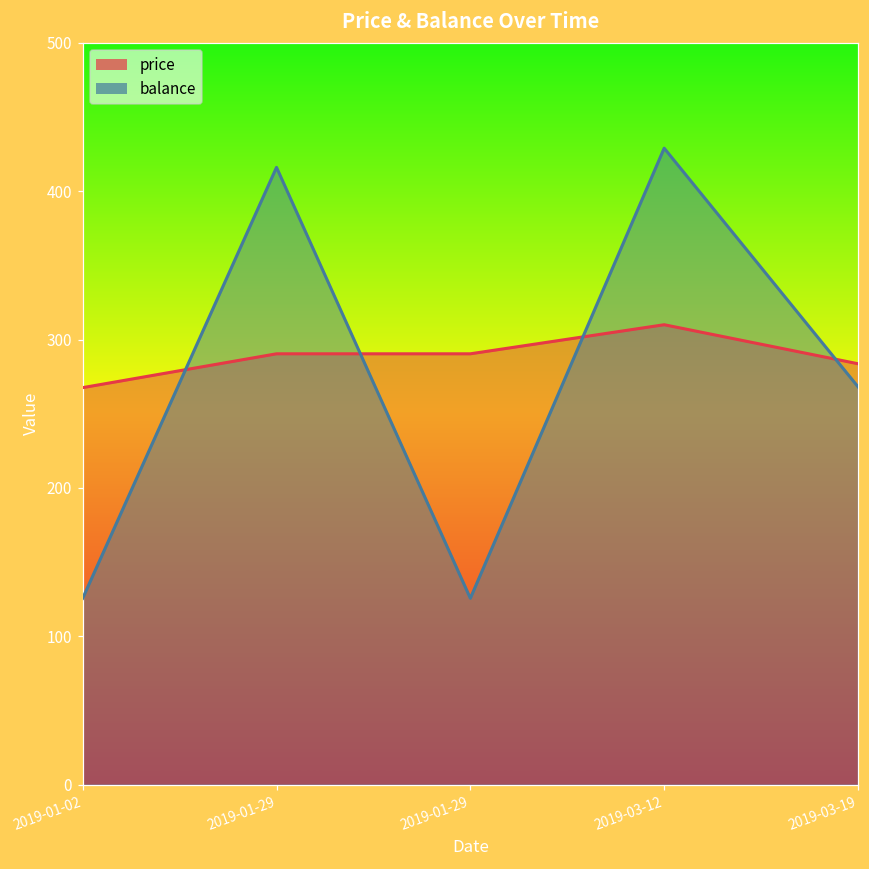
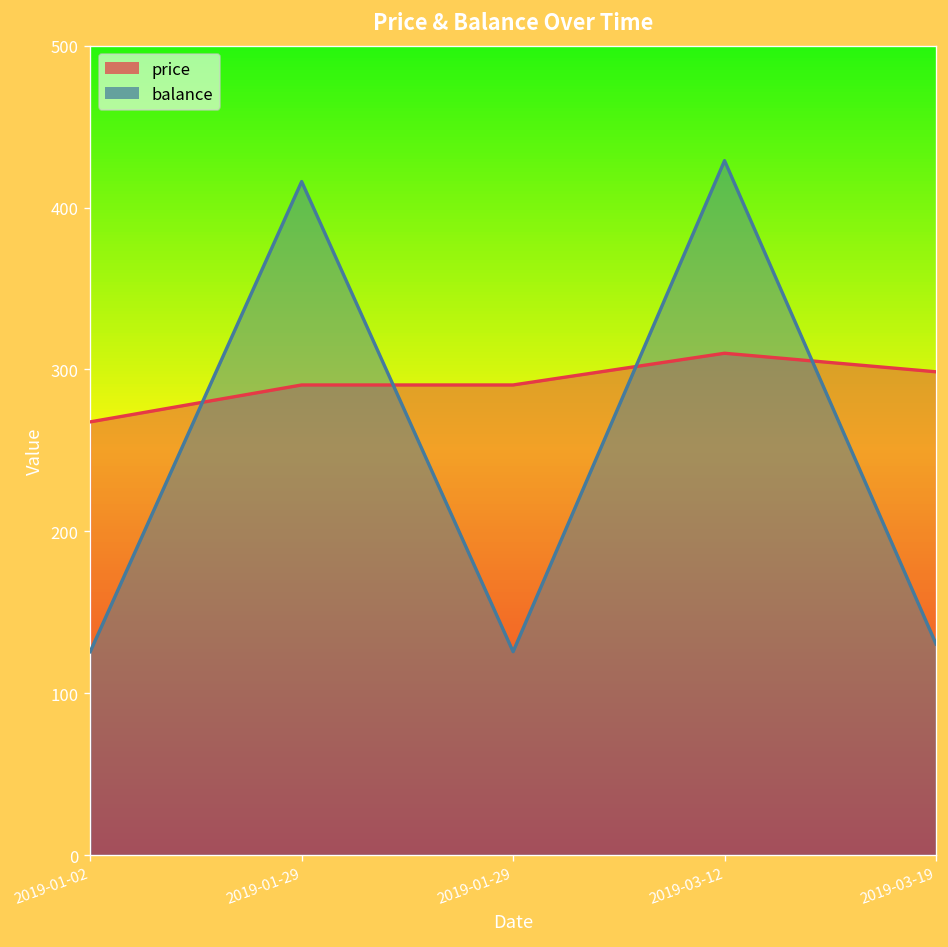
price, 2019-03-19: 284 -> 299
balance, 2019-03-19: 268 -> 130
